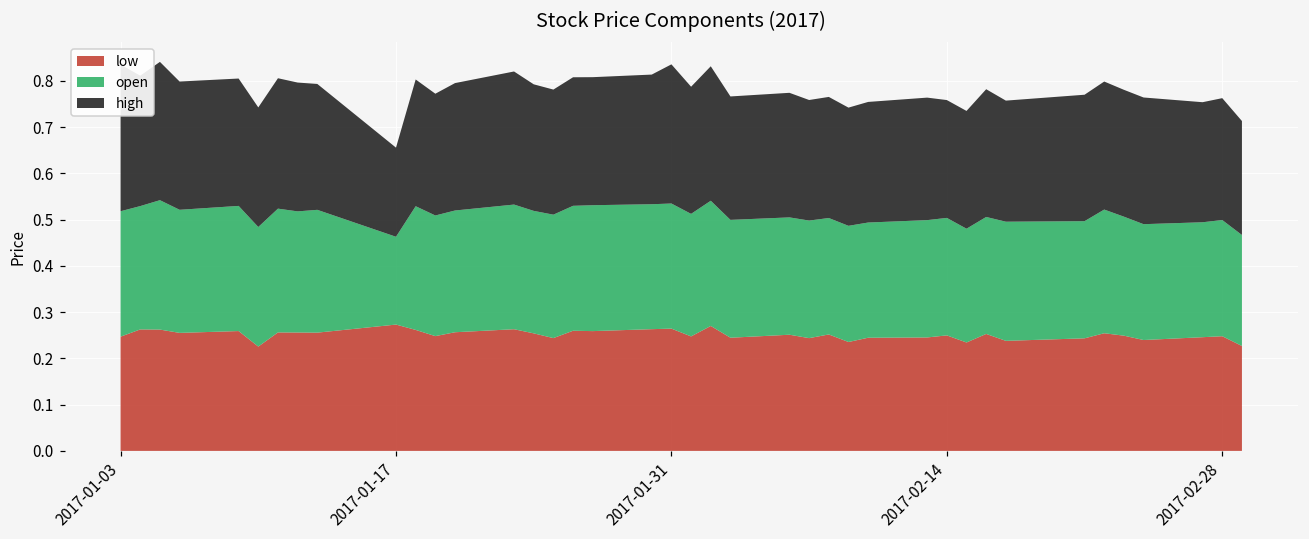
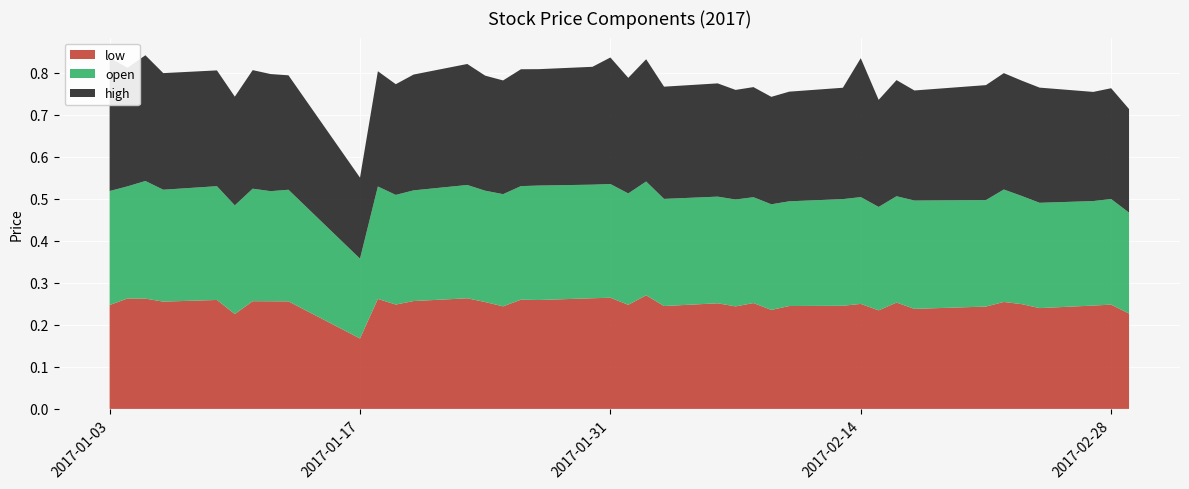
low, 2017-01-17: 0.27 -> 0.17
high, 2017-02-14: 0.25 -> 0.33
